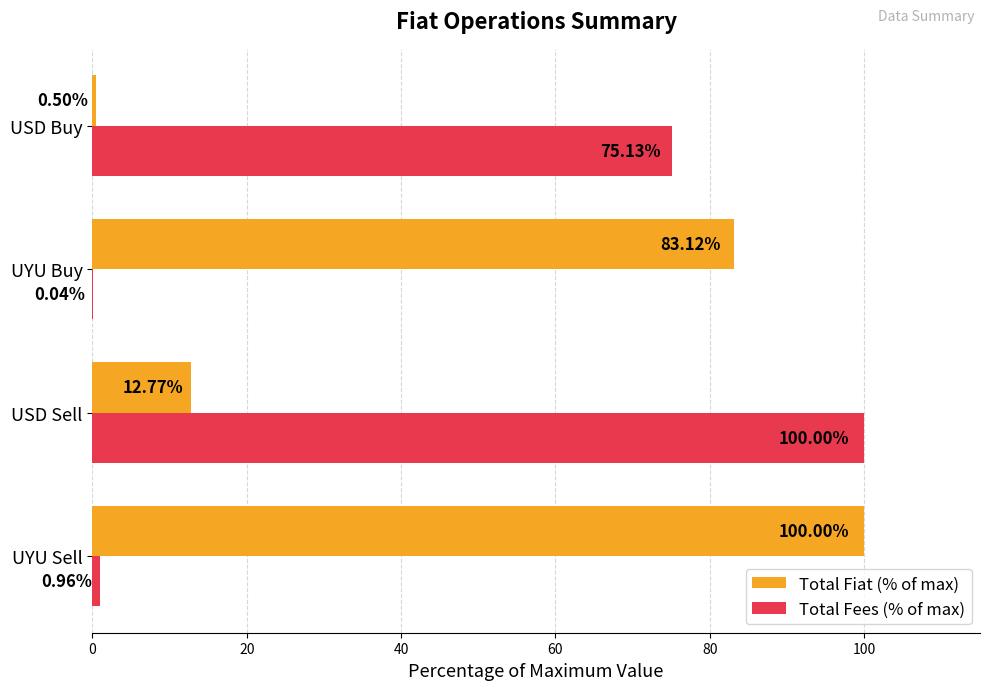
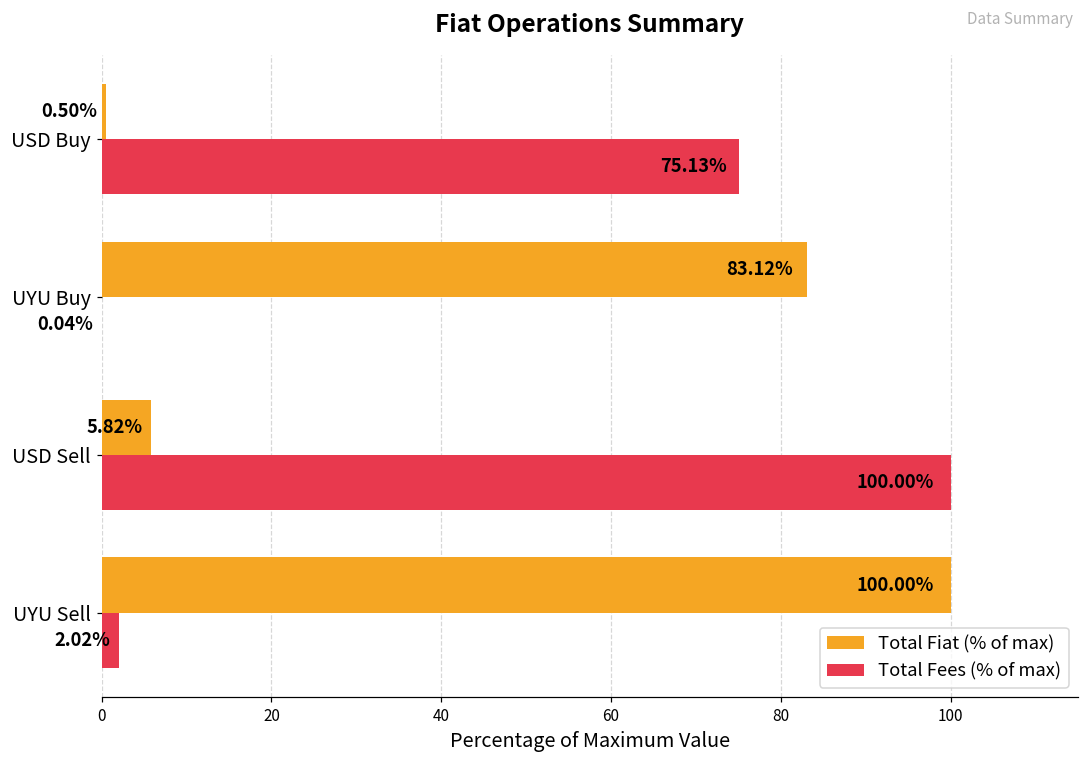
Total Fiat (% of max), USD Sell: 12.77% -> 5.82%
Total Fees (% of max), UYU Sell: 0.96% -> 2.02%
